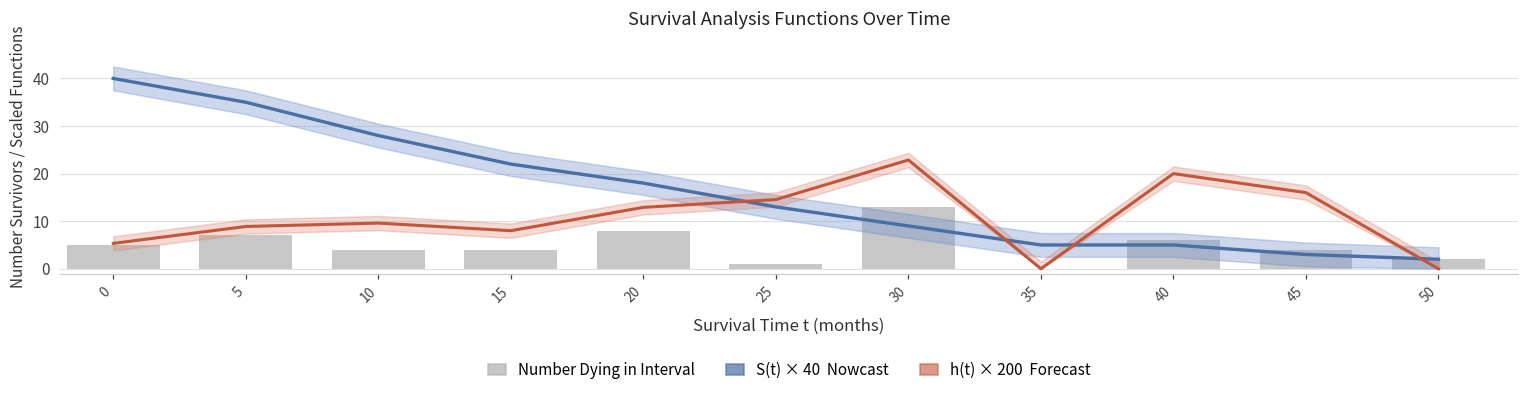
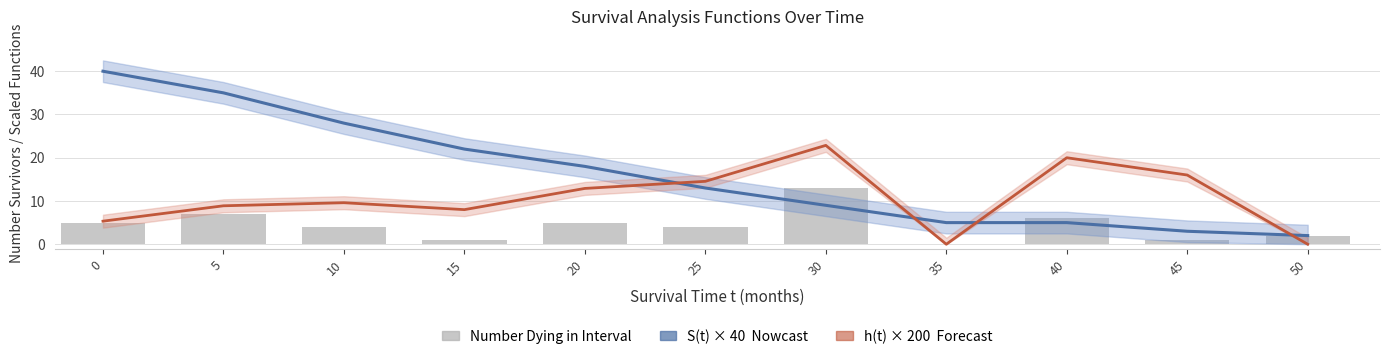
Number Dying in Interval, 15: 4 -> 1
Number Dying in Interval, 20: 8 -> 5
Number Dying in Interval, 25: 1 -> 4
Number Dying in Interval, 45: 4 -> 1
